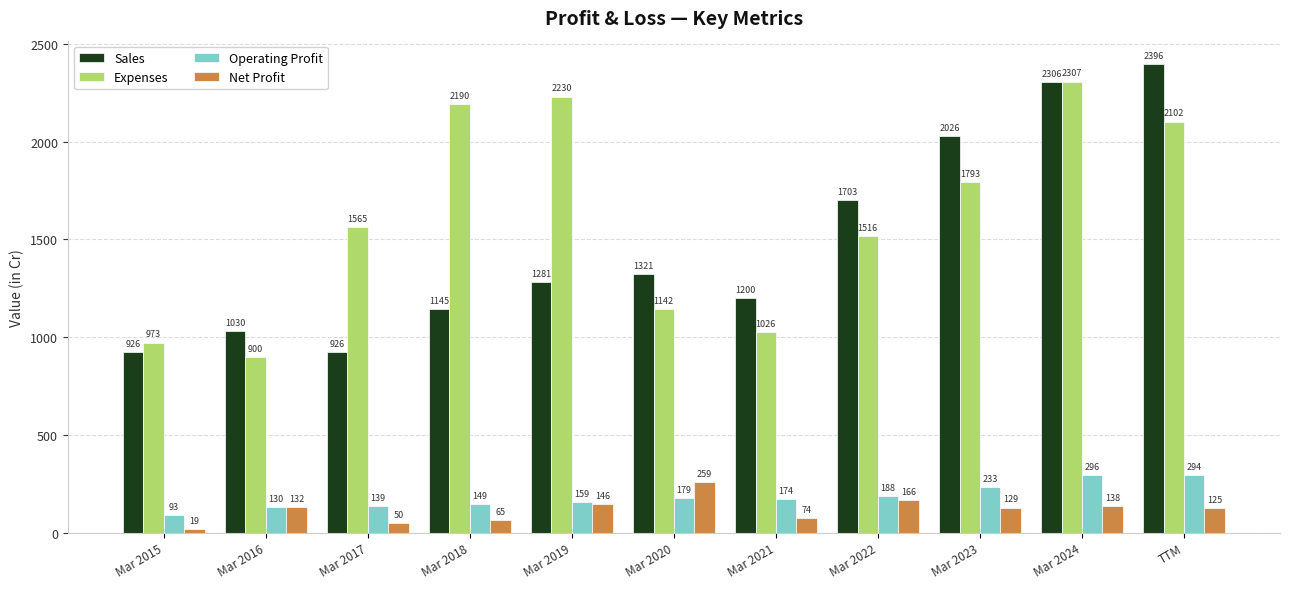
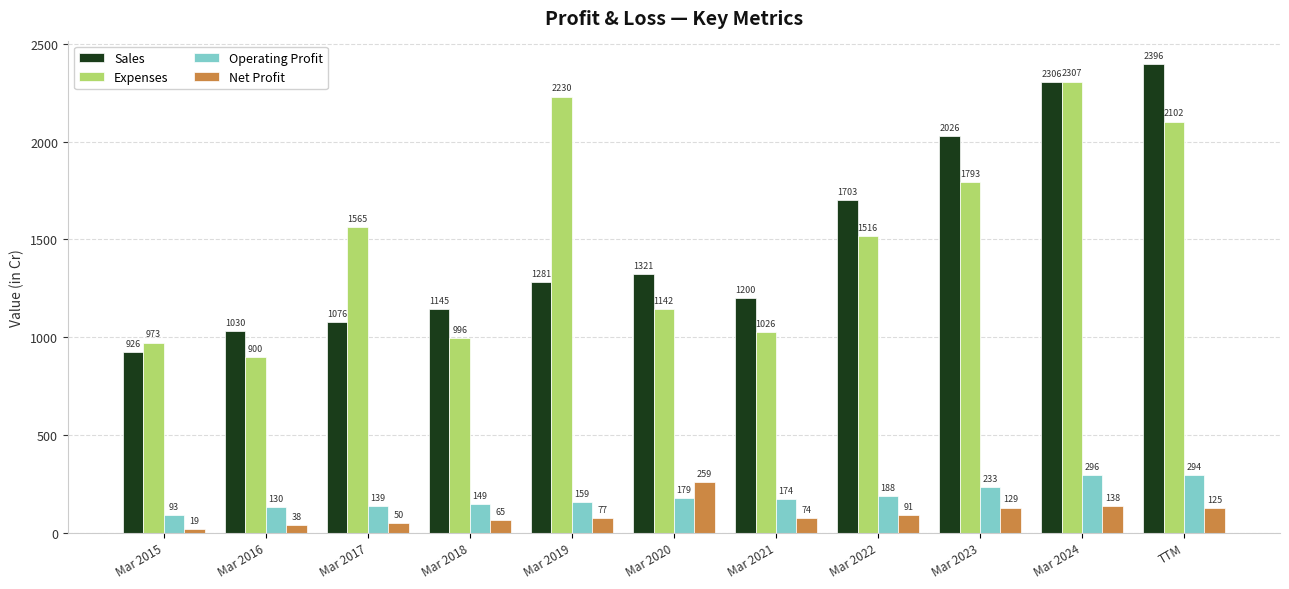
Net Profit, Mar 2016: 132 -> 38
Sales, Mar 2017: 926 -> 1076
Expenses, Mar 2018: 2190 -> 996
Net Profit, Mar 2019: 146 -> 77
Net Profit, Mar 2022: 166 -> 91
